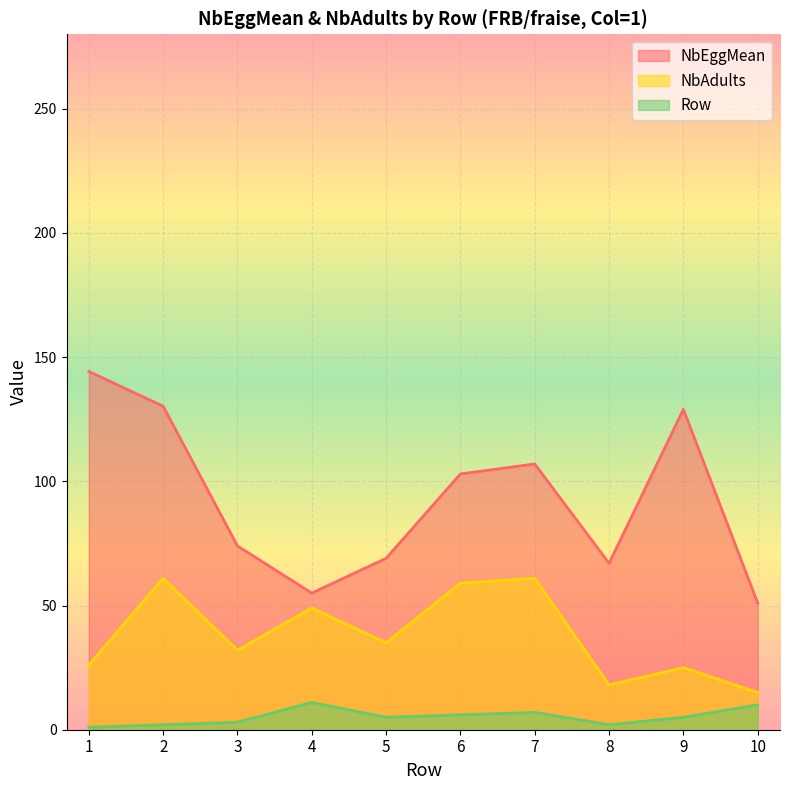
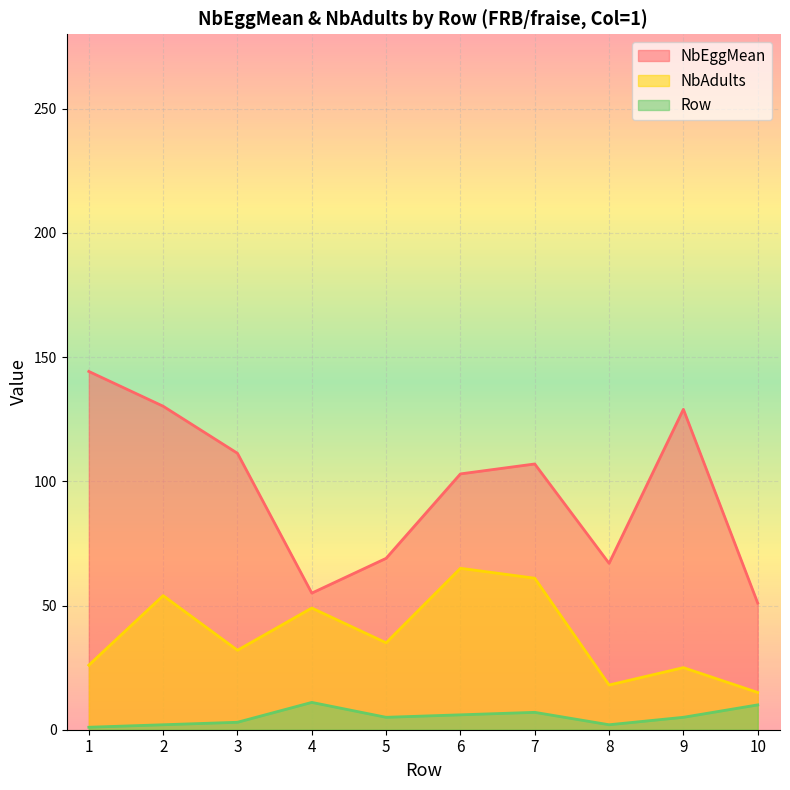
NbAdults, 2: 61 -> 54
NbEggMean, 3: 74 -> 111
NbAdults, 6: 59 -> 65
